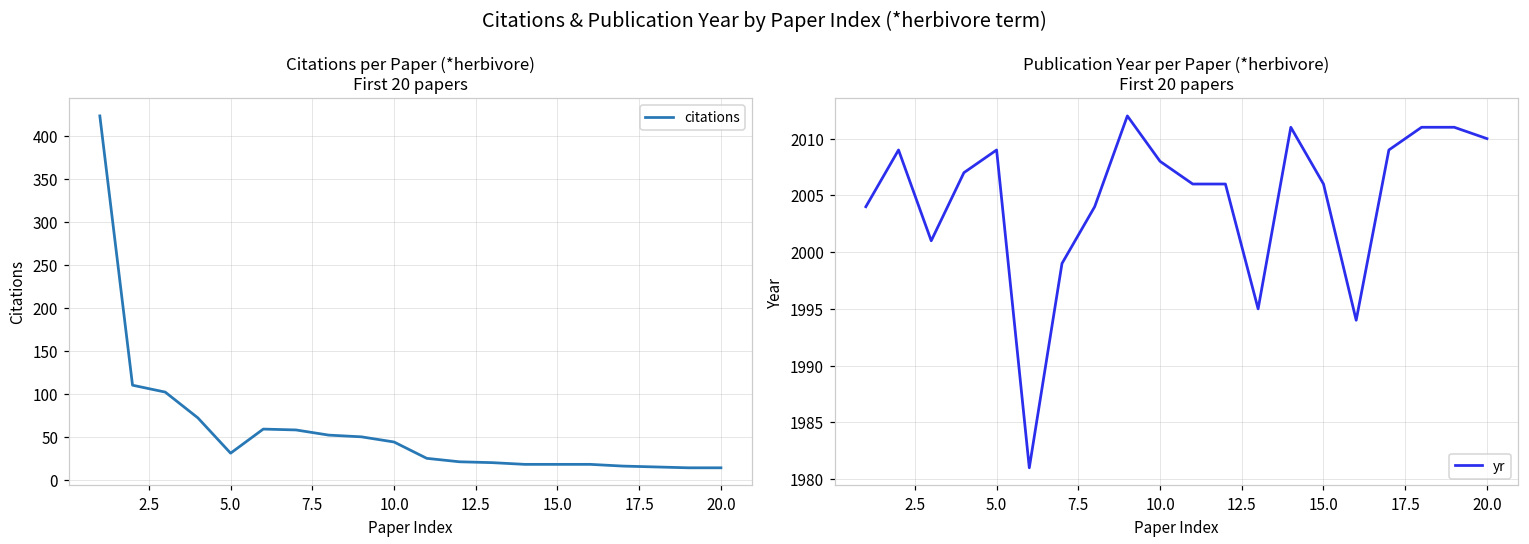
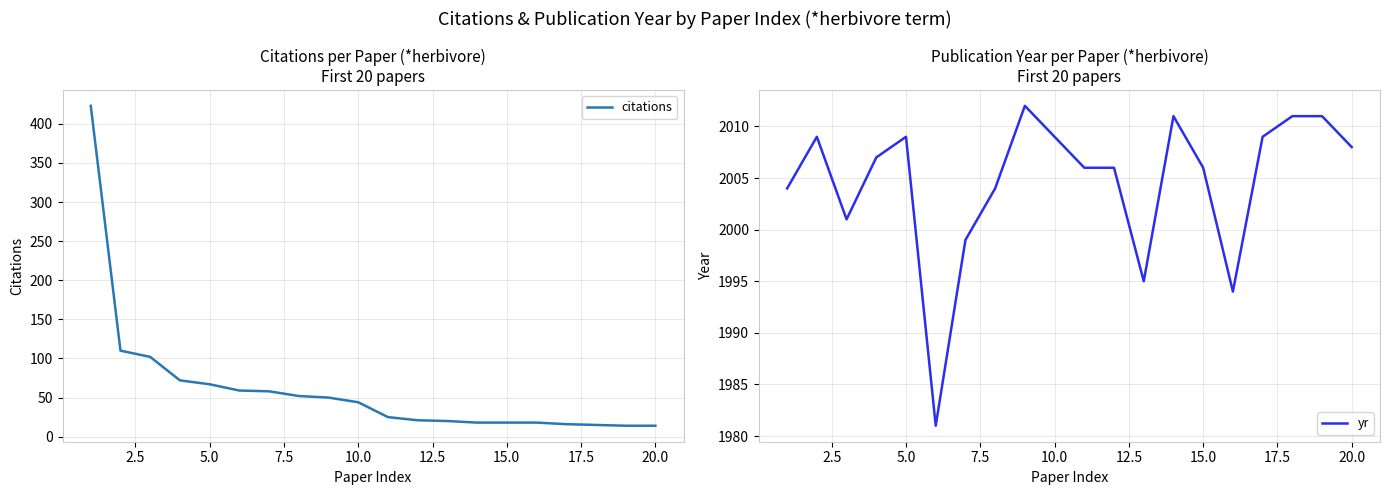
Citations per Paper (*herbivore) First 20 papers, 5.0: 30 -> 70
Publication Year per Paper (*herbivore) First 20 papers, 10.0: 2008 -> 2009
Publication Year per Paper (*herbivore) First 20 papers, 20.0: 2010 -> 2008
